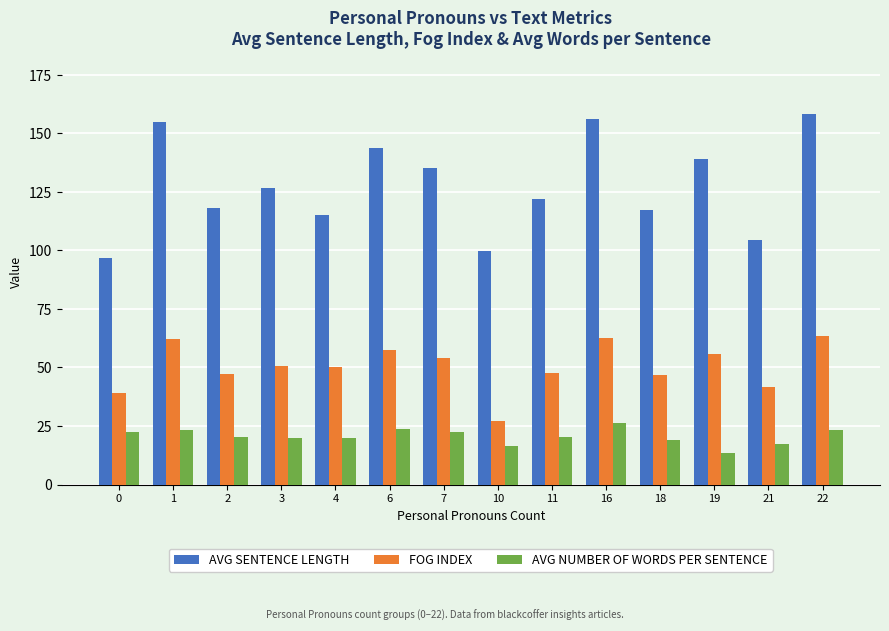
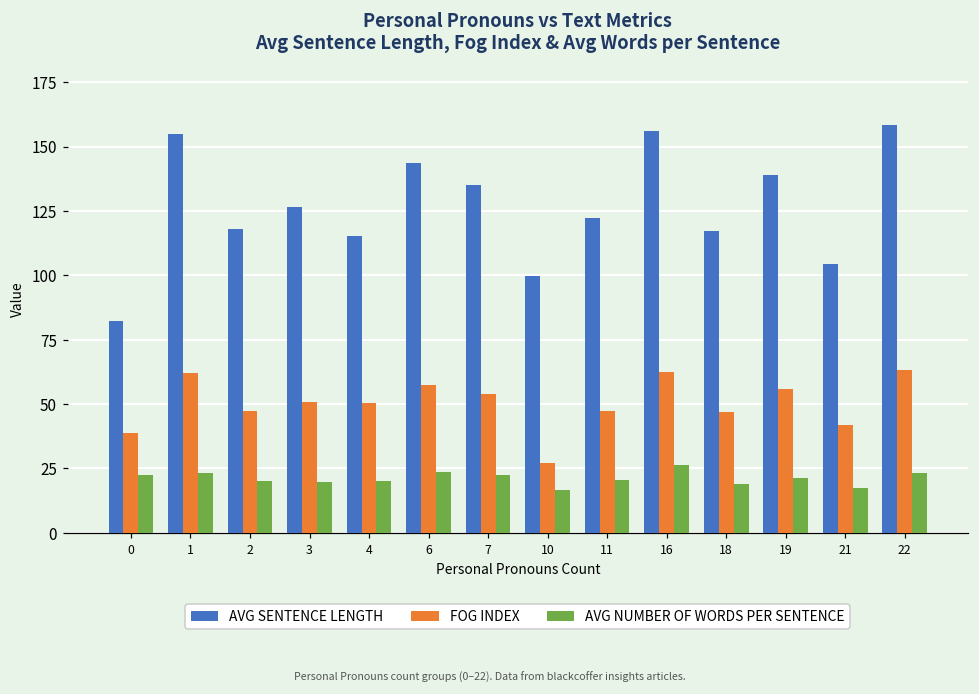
AVG SENTENCE LENGTH, 0: 97 -> 82
AVG NUMBER OF WORDS PER SENTENCE, 19: 13 -> 21
